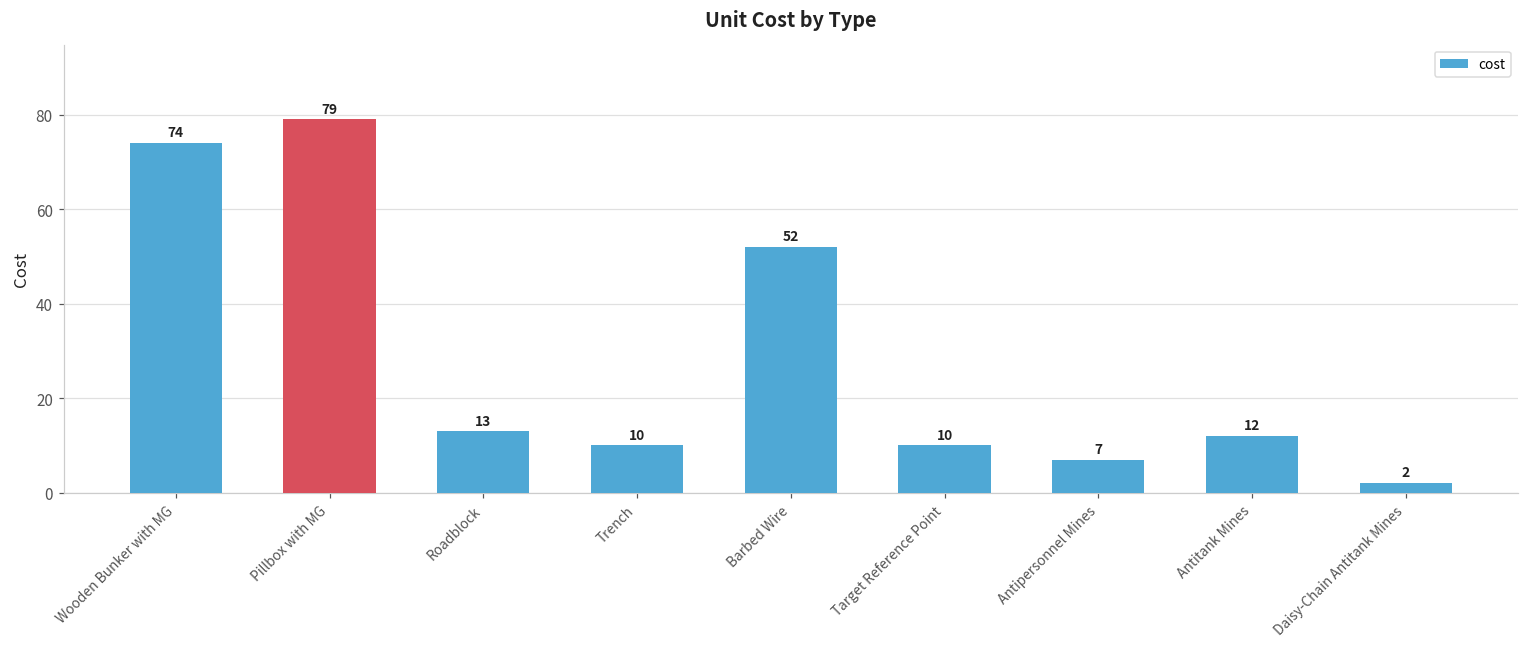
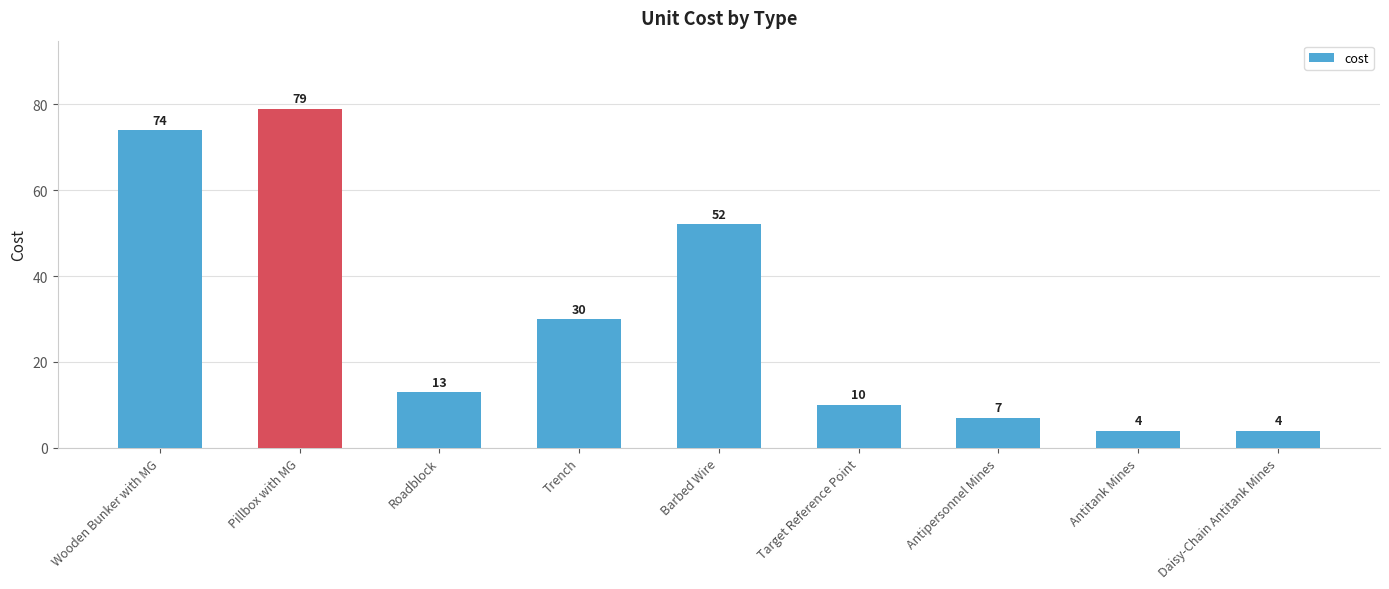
Trench: 10 -> 30
Antitank Mines: 12 -> 4
Daisy-Chain Antitank Mines: 2 -> 4
